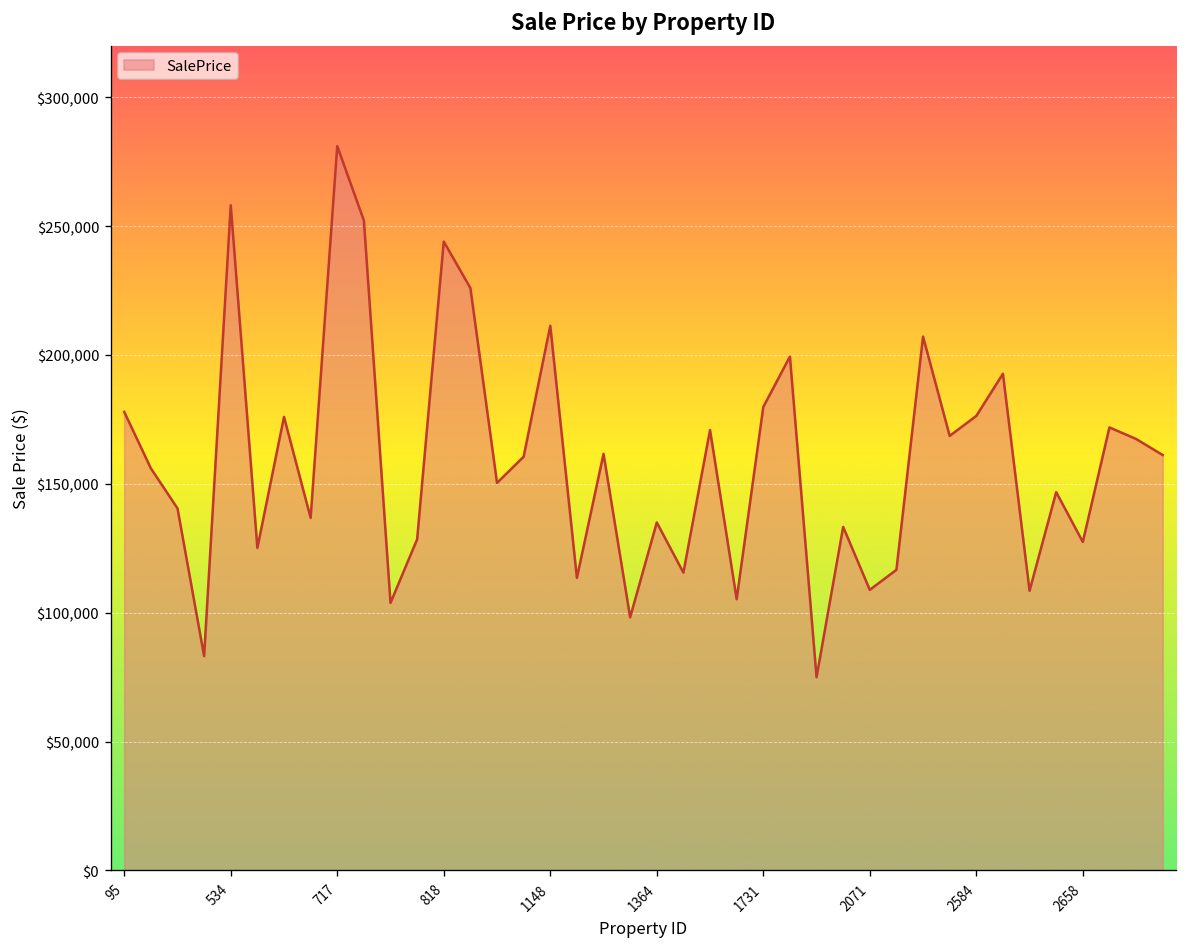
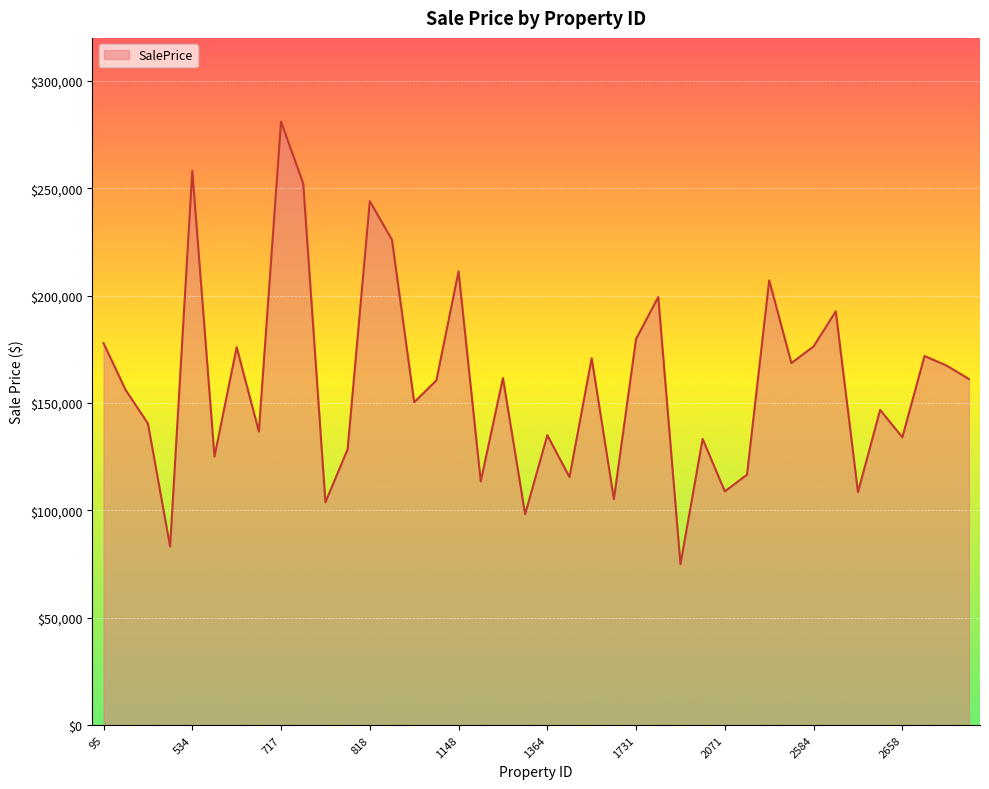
2658: $127,000 -> $134,000
